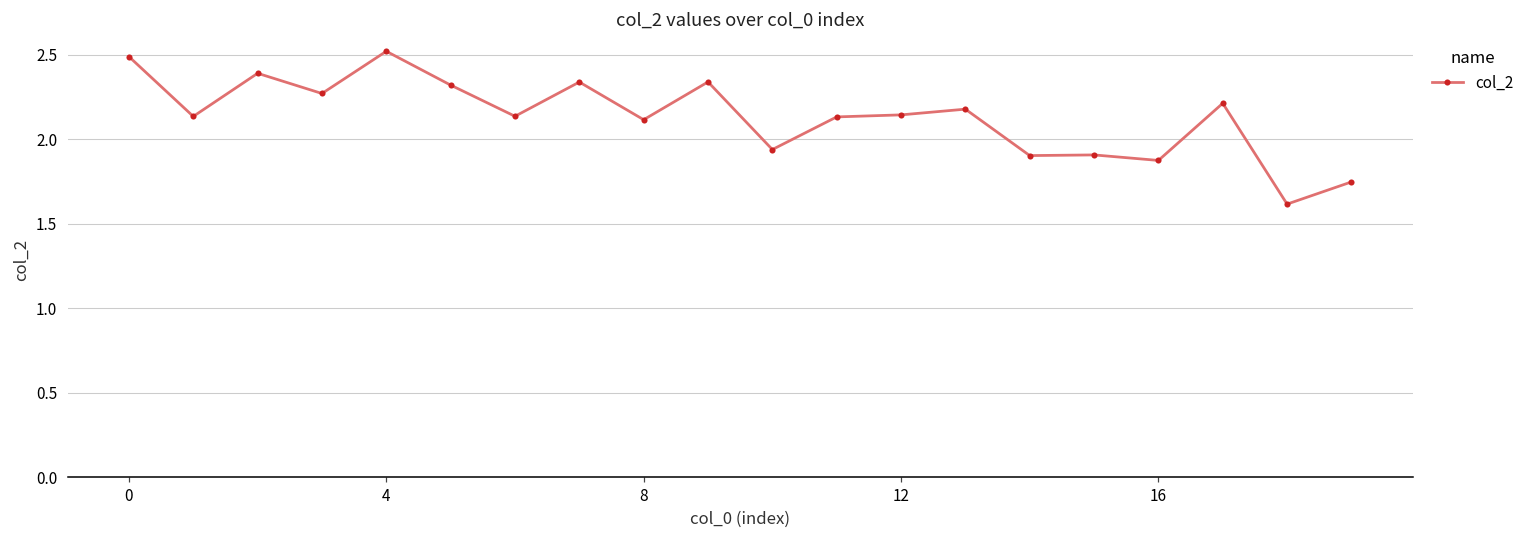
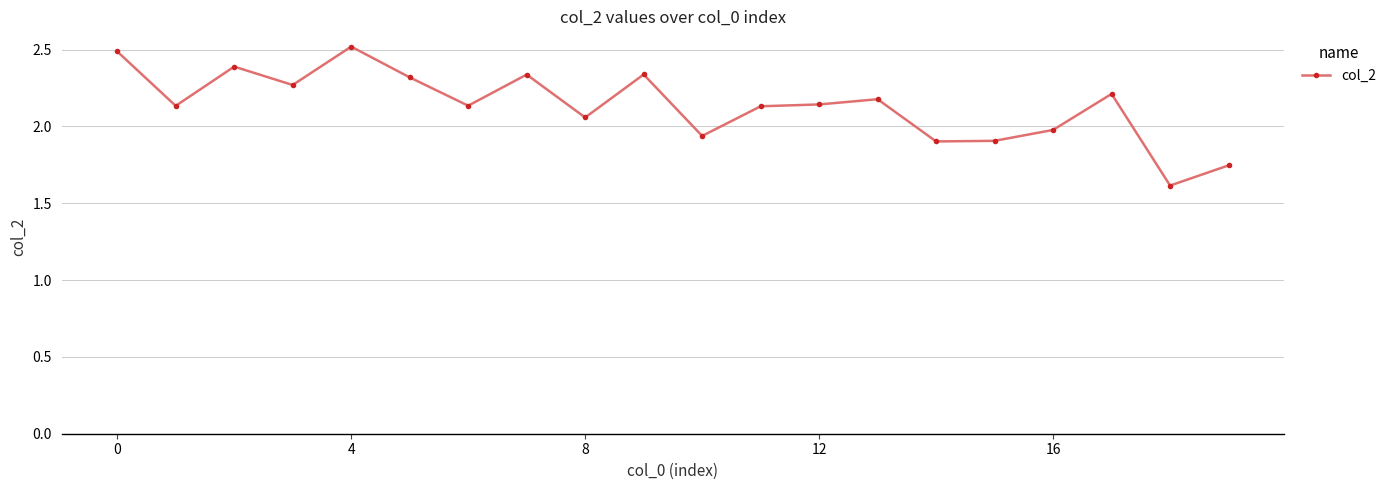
8: 2.11 -> 2.06
16: 1.87 -> 1.98
